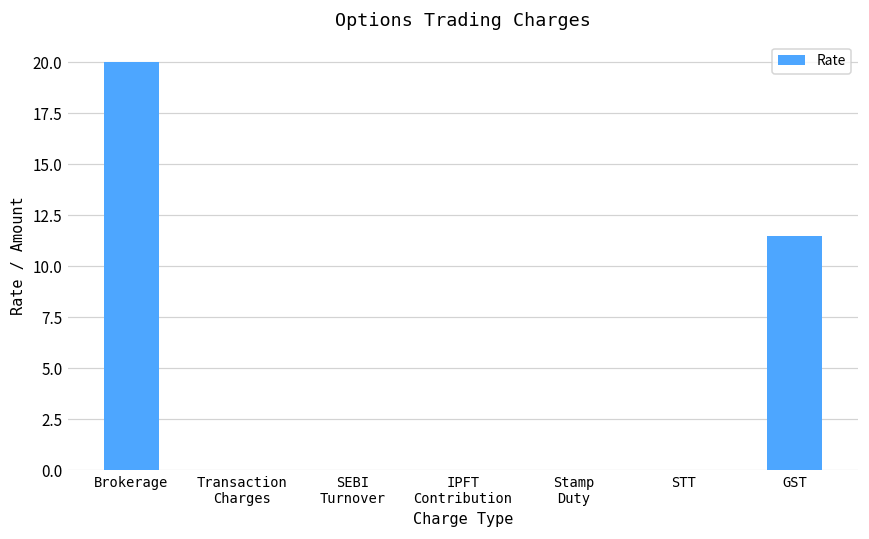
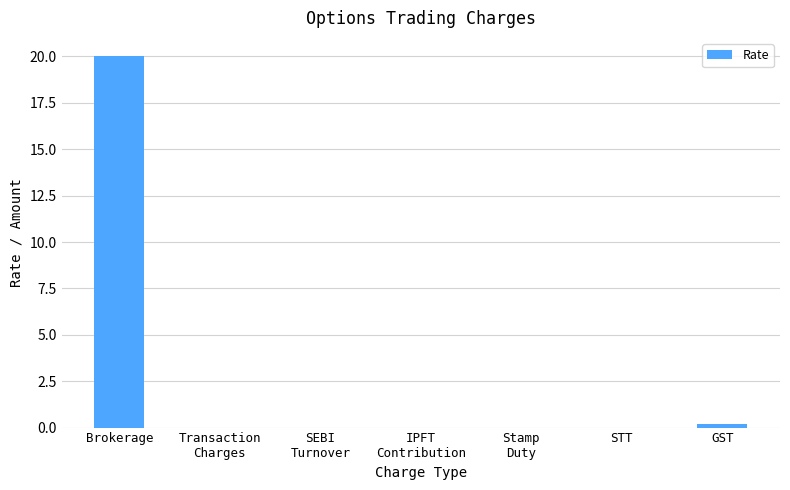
GST: 11.5 -> 0.2
